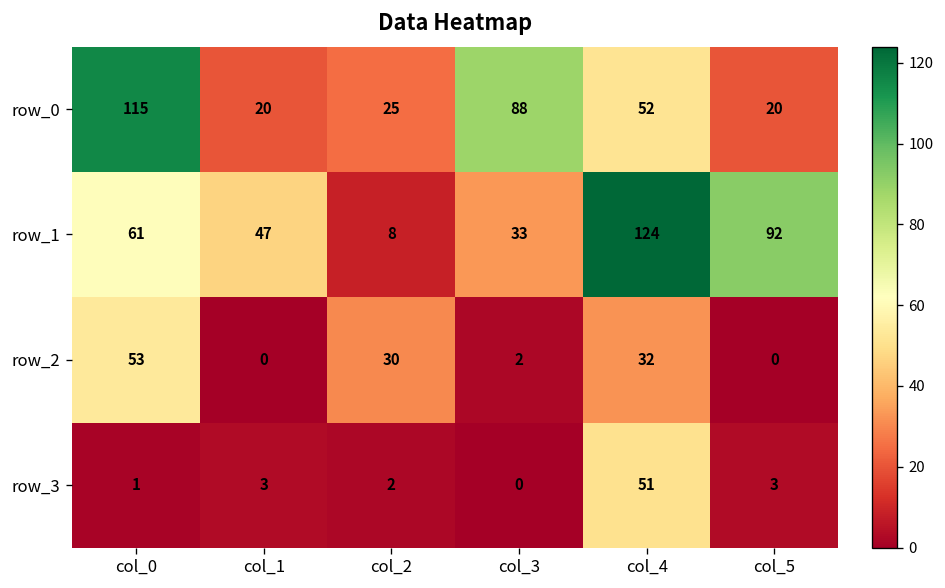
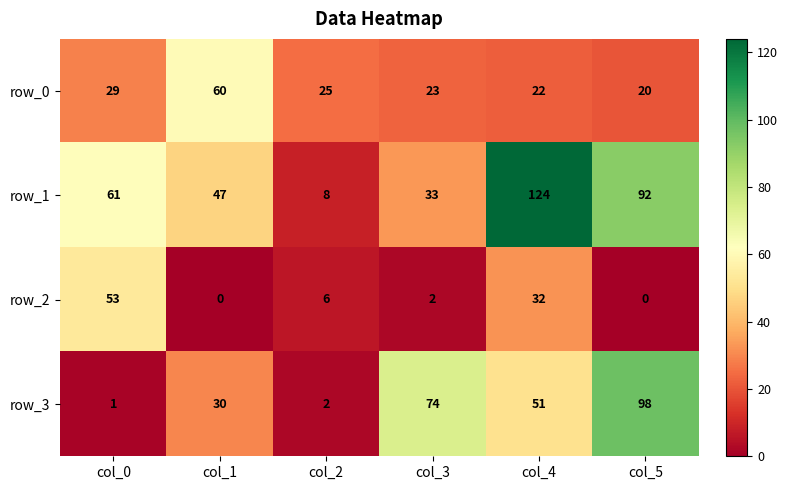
row_0, col_0: 115 -> 29
row_0, col_1: 20 -> 60
row_0, col_3: 88 -> 23
row_0, col_4: 52 -> 22
row_2, col_2: 30 -> 6
row_3, col_1: 3 -> 30
row_3, col_3: 0 -> 74
row_3, col_5: 3 -> 98
